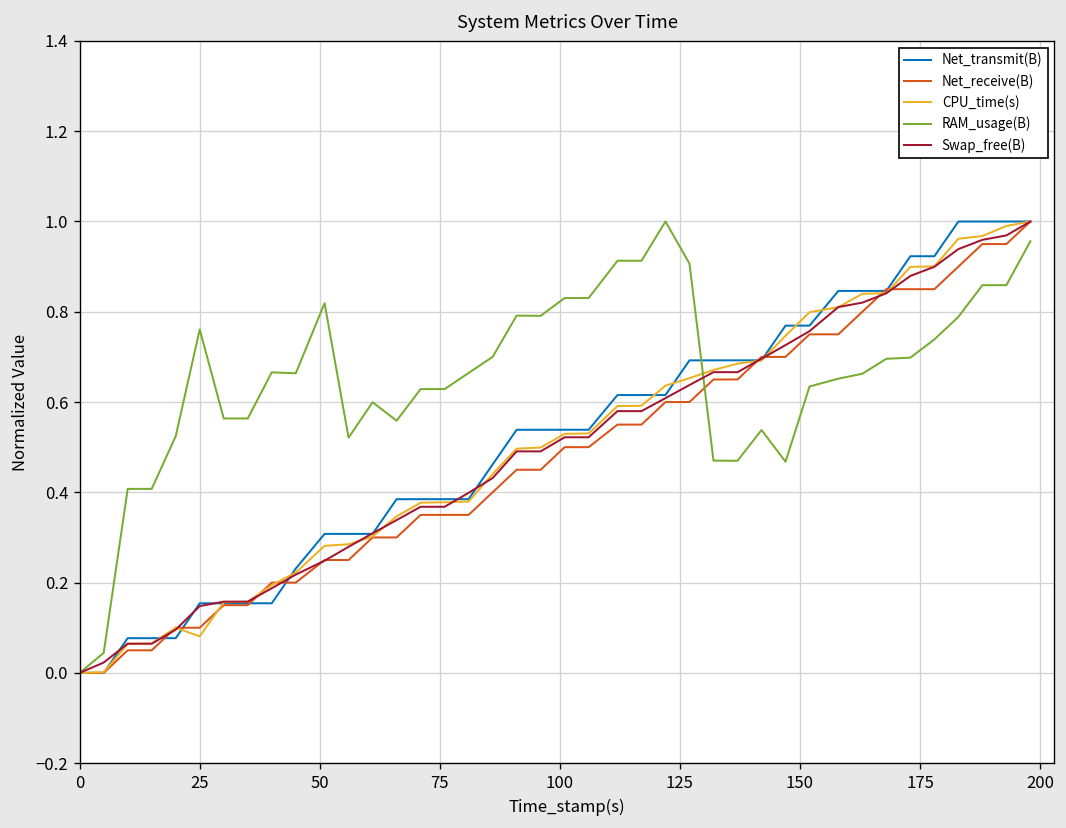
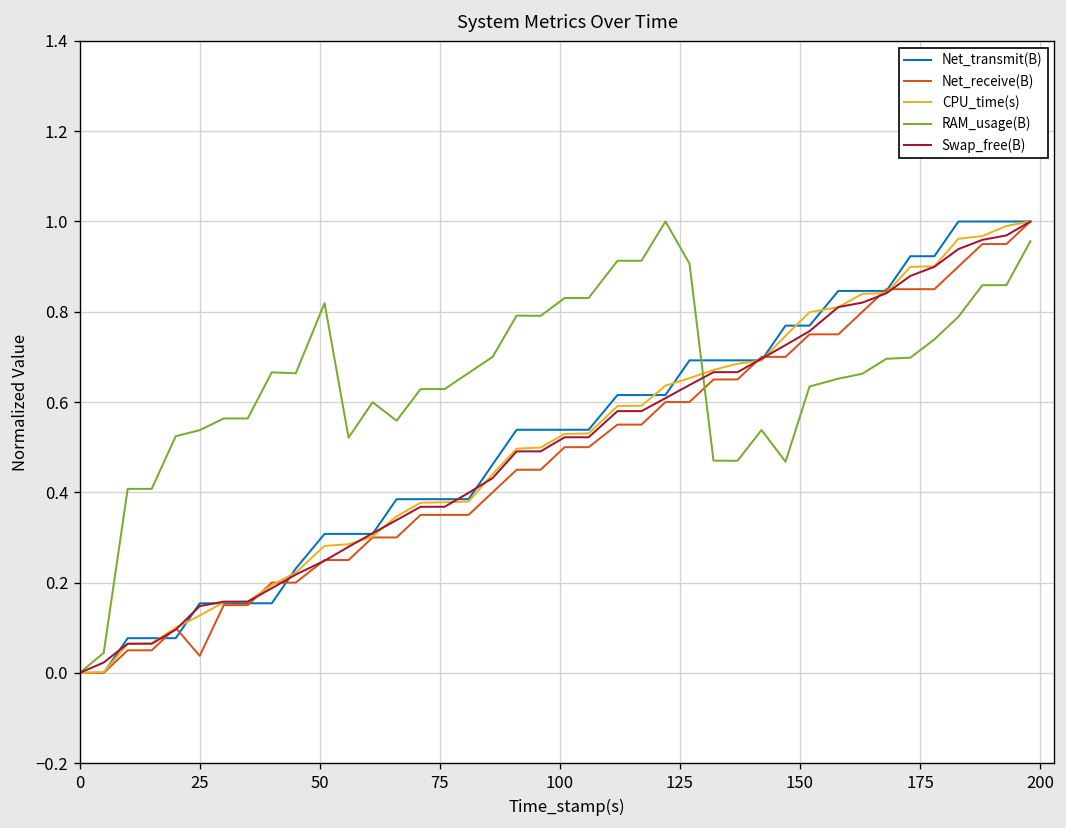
Net_receive(B), 25: 0.10 -> 0.04
CPU_time(s), 25: 0.08 -> 0.13
RAM_usage(B), 25: 0.76 -> 0.54
